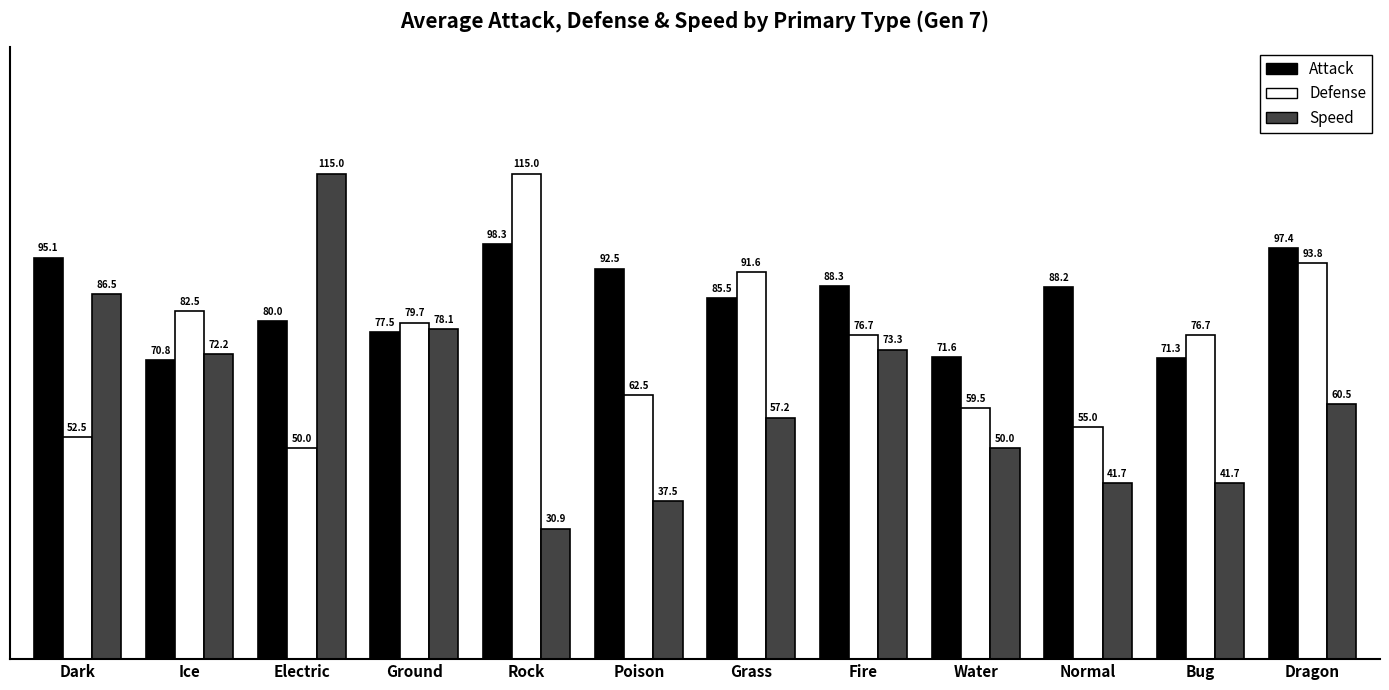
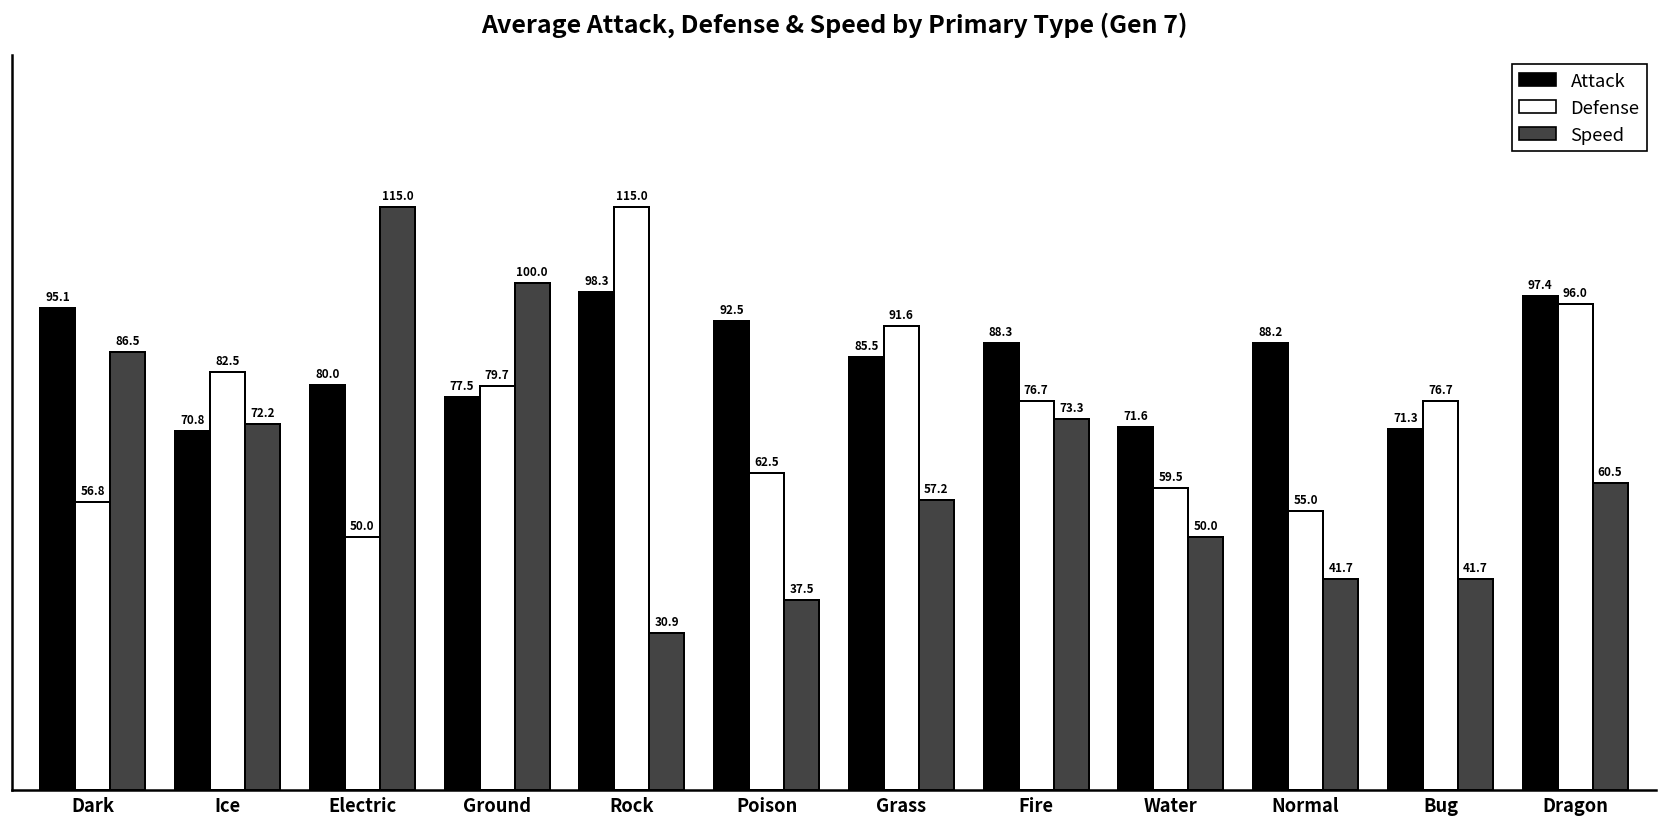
Defense, Dark: 52.5 -> 56.8
Speed, Ground: 78.1 -> 100.0
Defense, Dragon: 93.8 -> 96.0
